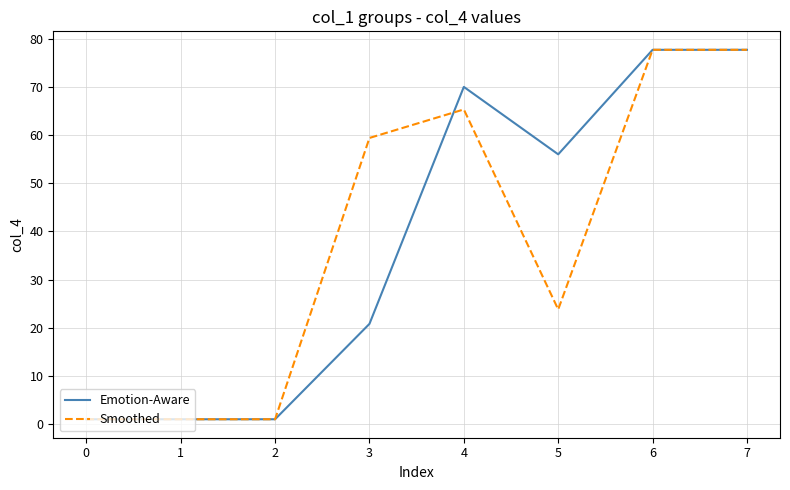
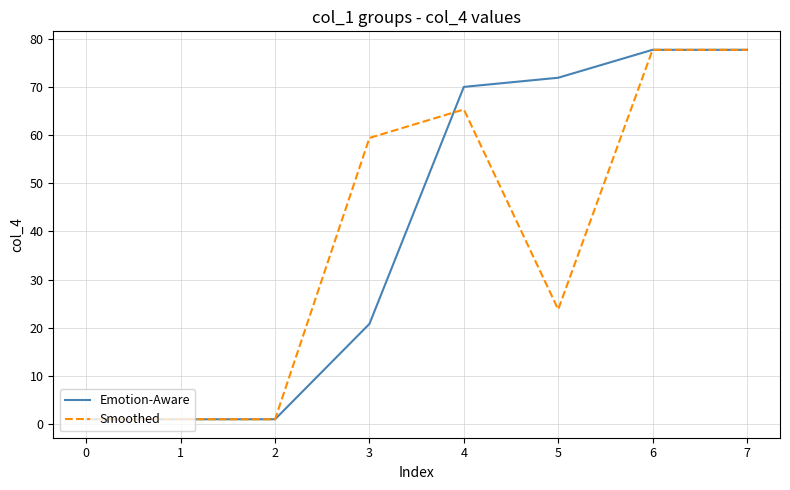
Emotion-Aware, 5: 56 -> 72
